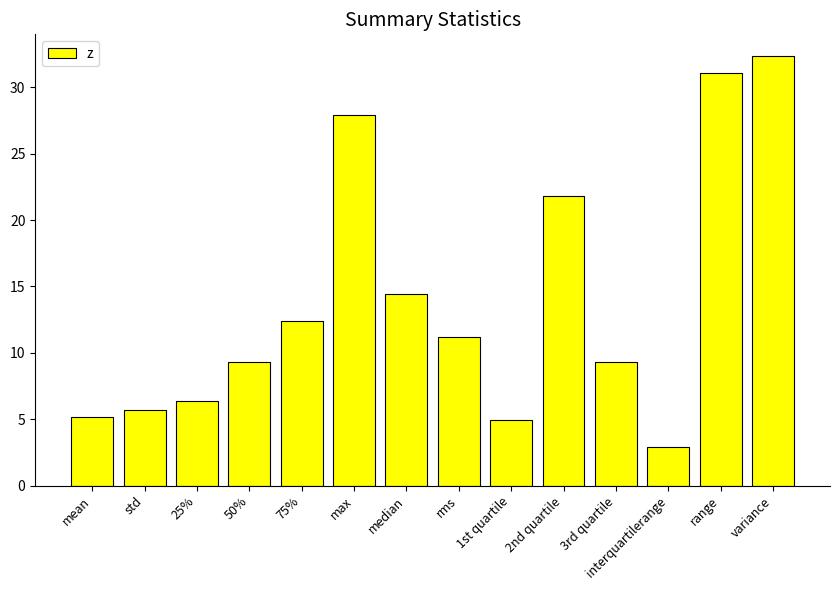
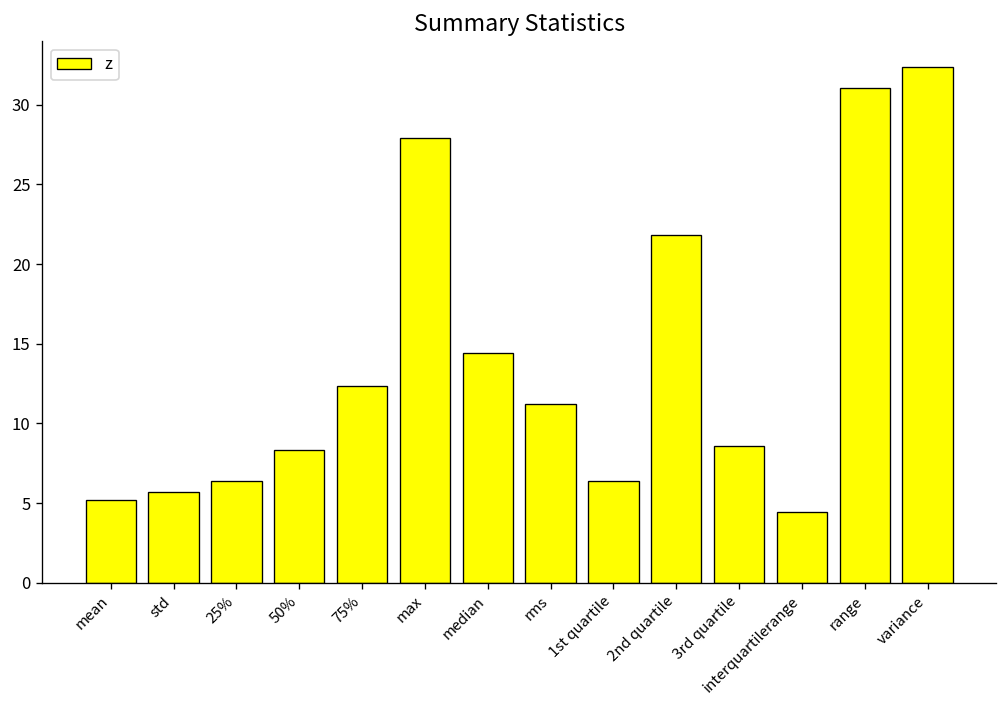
50%: 9.3 -> 8.3
1st quartile: 4.9 -> 6.4
3rd quartile: 9.3 -> 8.6
interquartilerange: 2.9 -> 4.4
